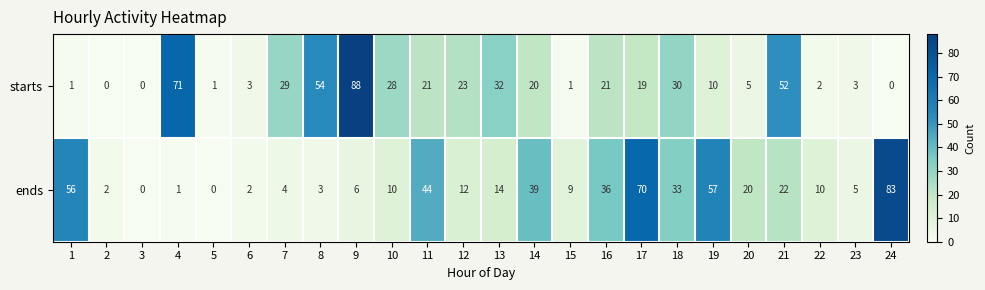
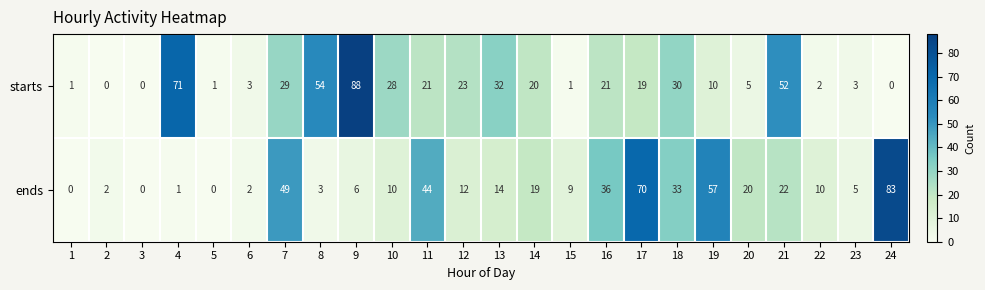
ends, 1: 56 -> 0
ends, 7: 4 -> 49
ends, 14: 39 -> 19
